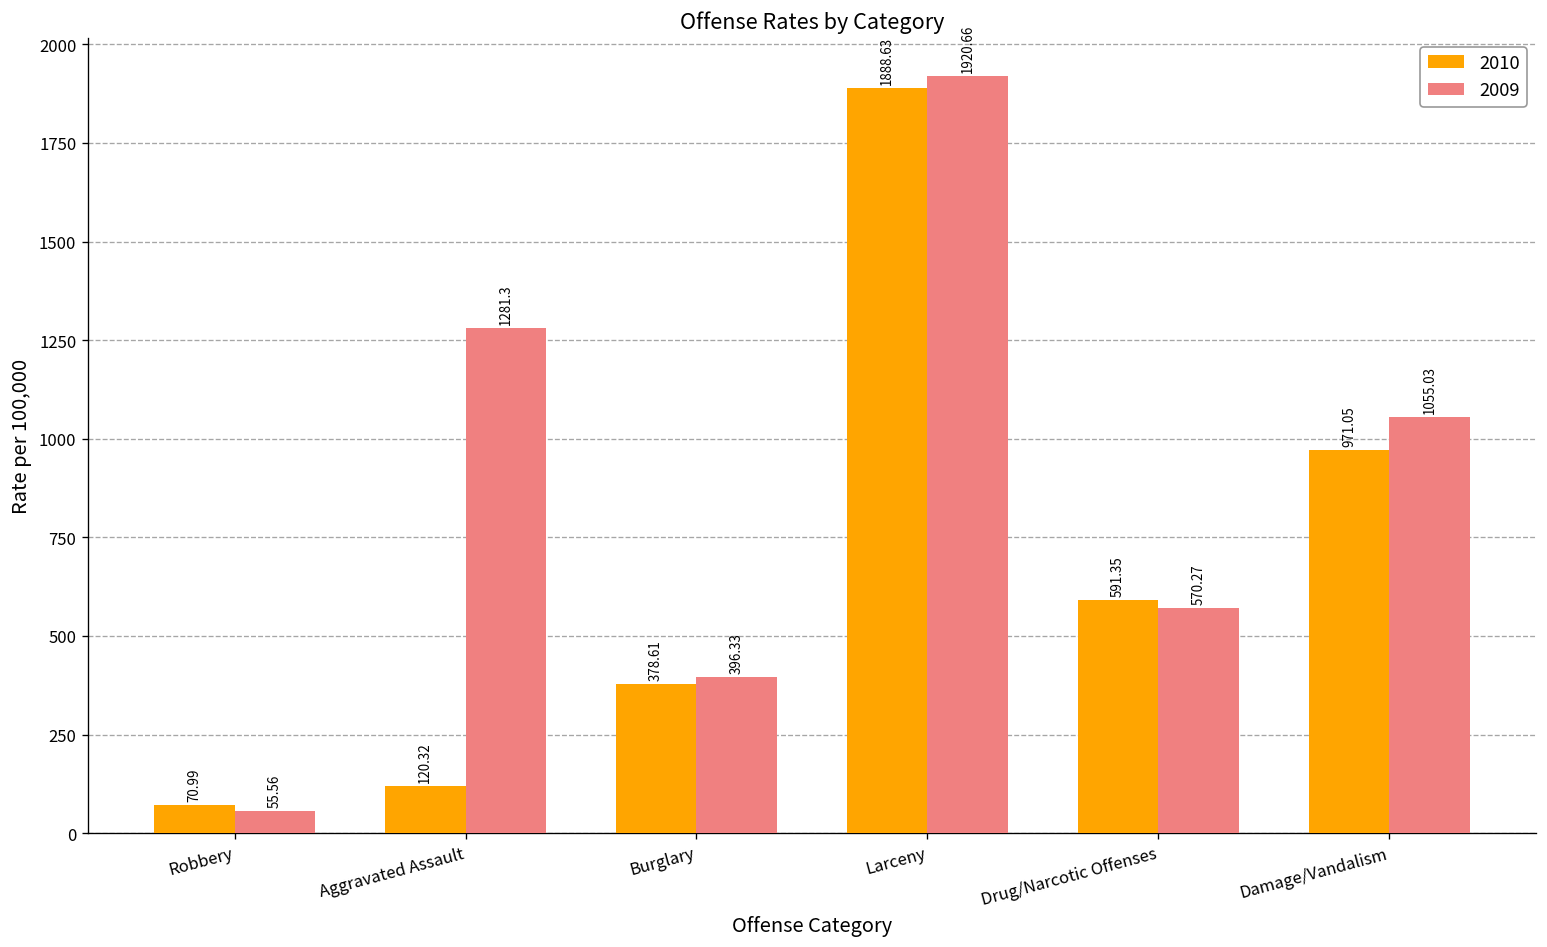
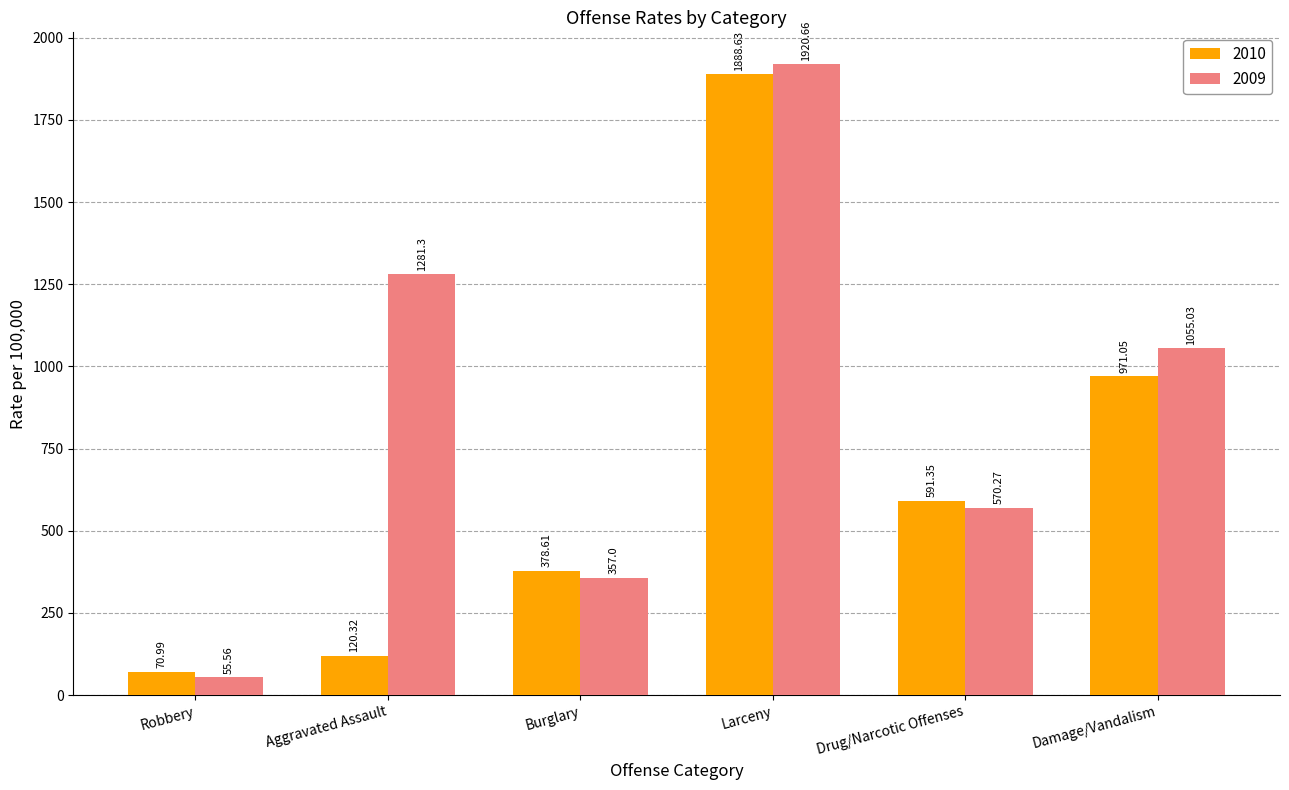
2009, Burglary: 396.33 -> 357.0
